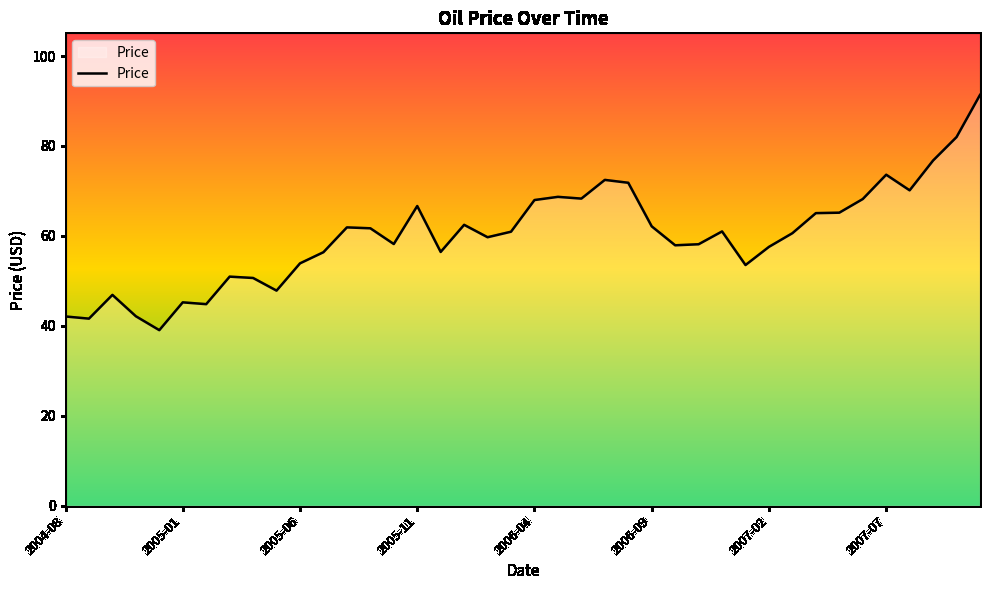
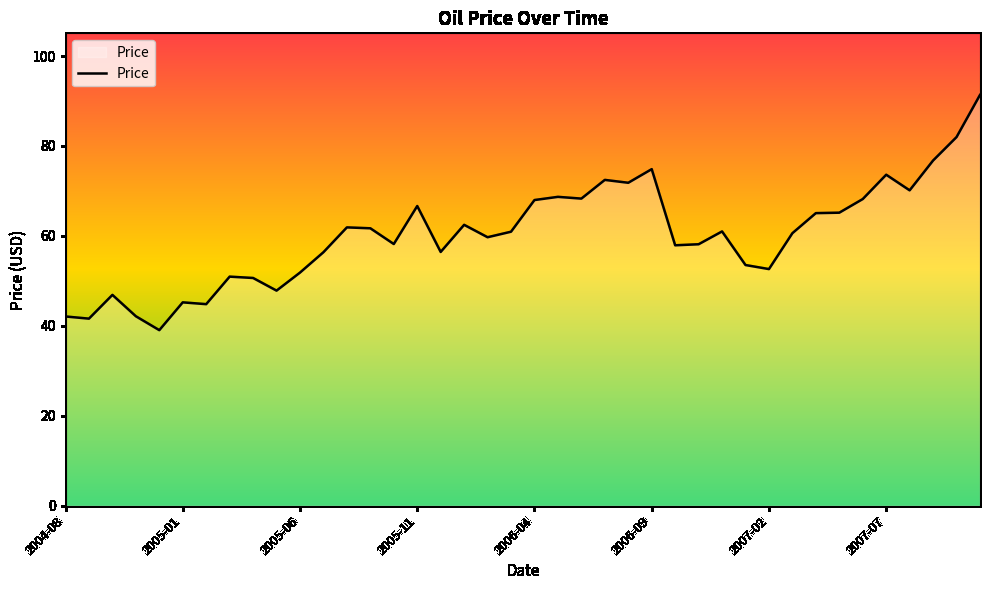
2005-06: 54 -> 52
2006-09: 62 -> 75
2007-02: 58 -> 53
